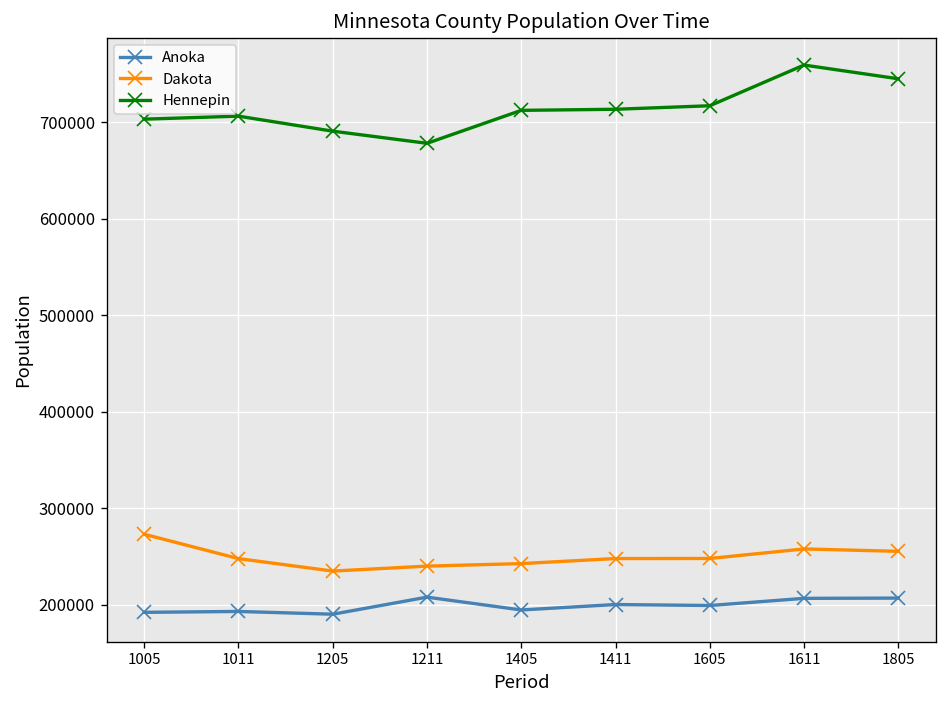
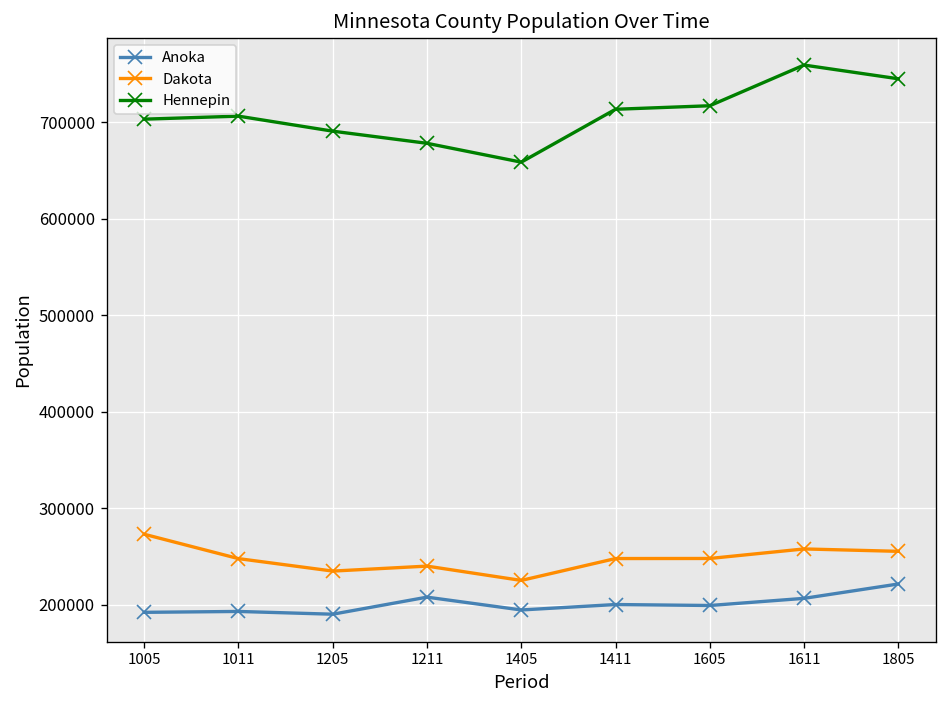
Dakota, 1405: 240000 -> 230000
Hennepin, 1405: 710000 -> 660000
Anoka, 1805: 210000 -> 220000
